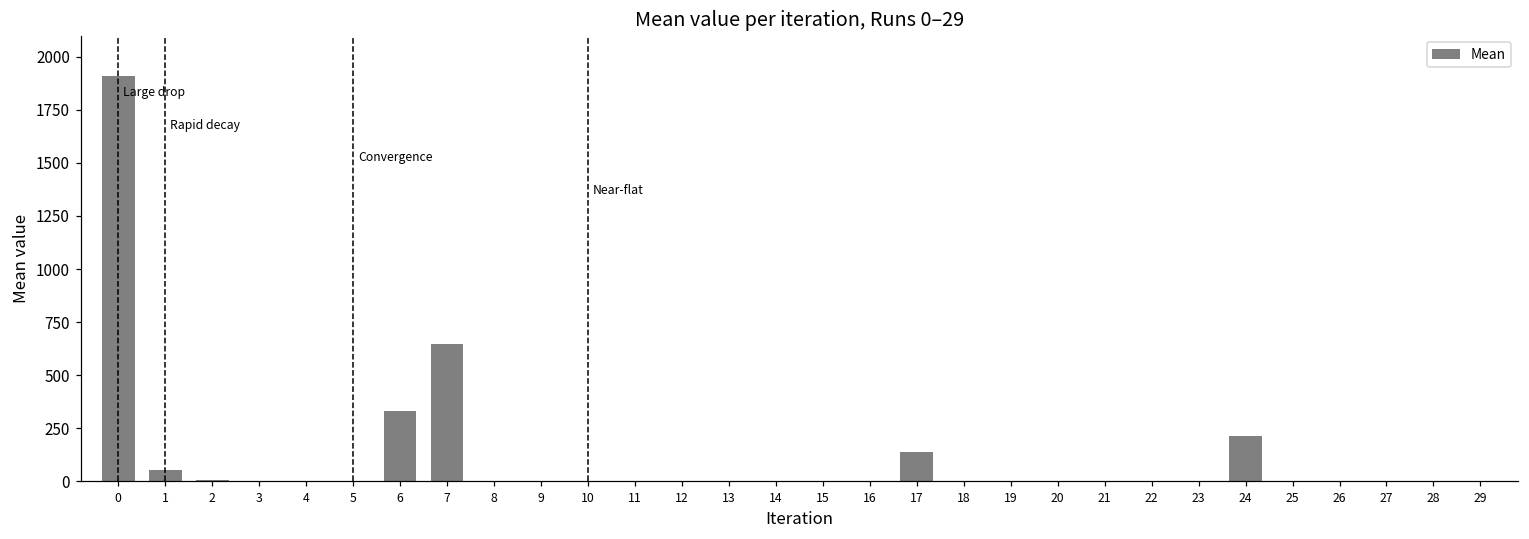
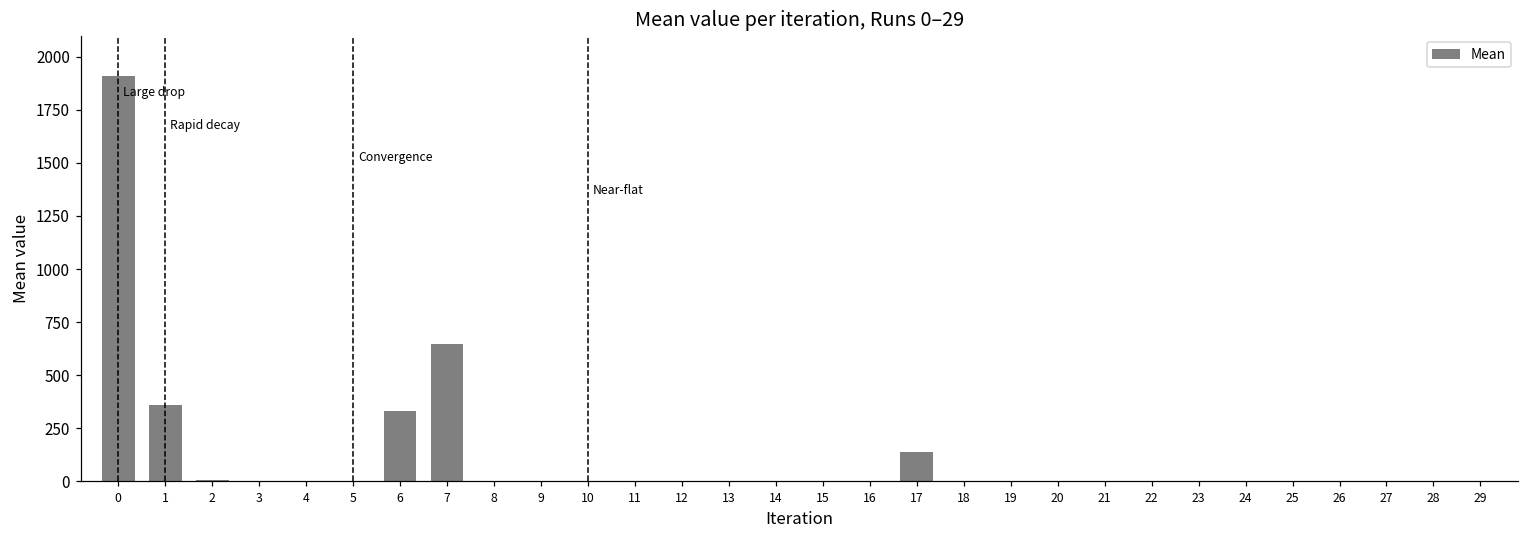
1: 50 -> 360
24: 220 -> 0
